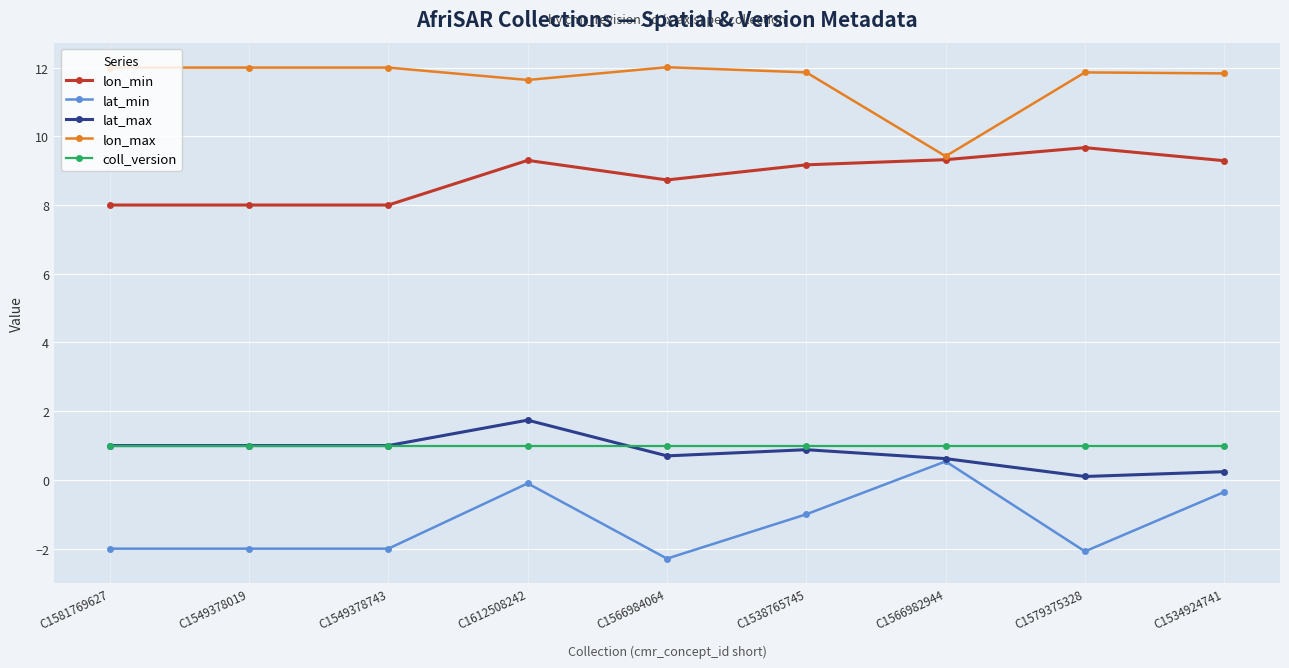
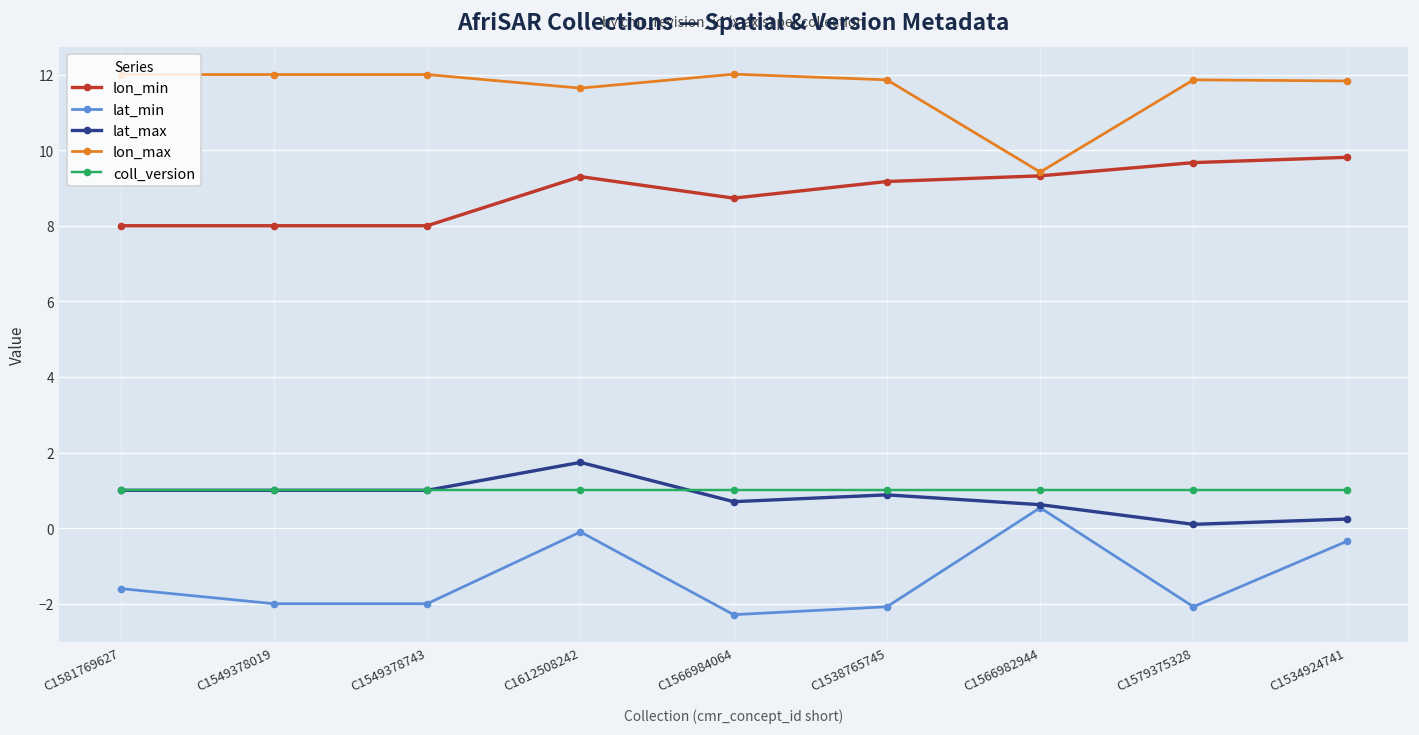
lat_min, C1581769627: -2.0 -> -1.6
lat_min, C1538765745: -1.0 -> -2.1
lon_min, C1534924741: 9.3 -> 9.8
